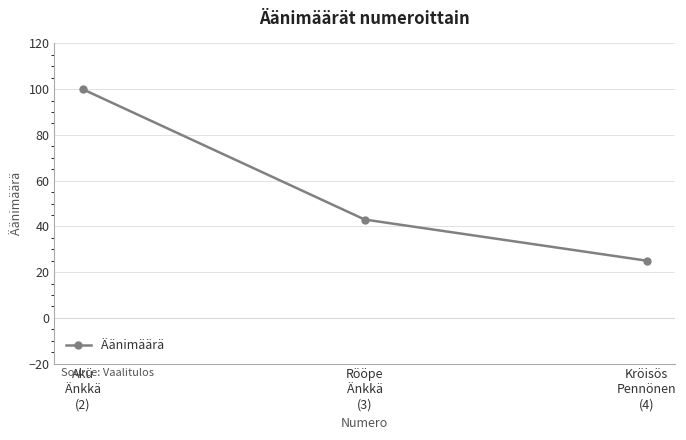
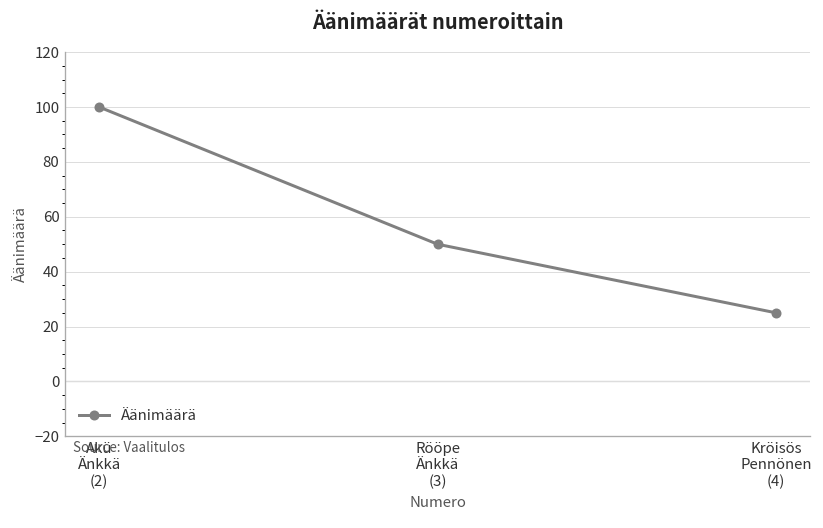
Rööpe Änkkä (3): 43 -> 50
